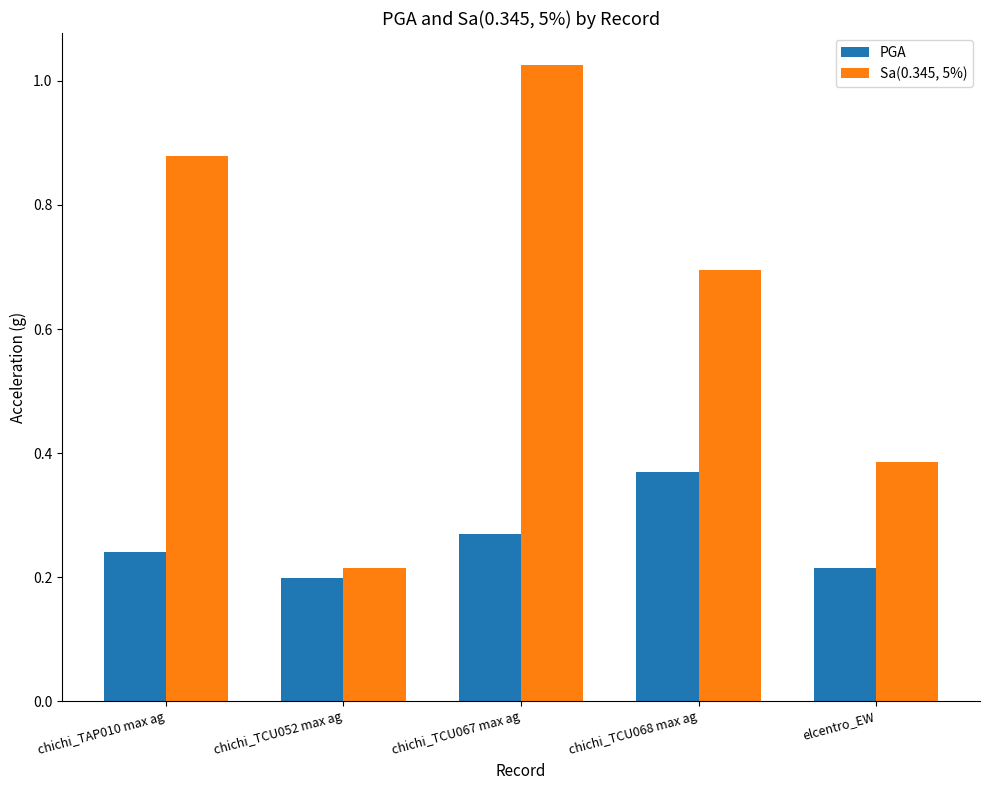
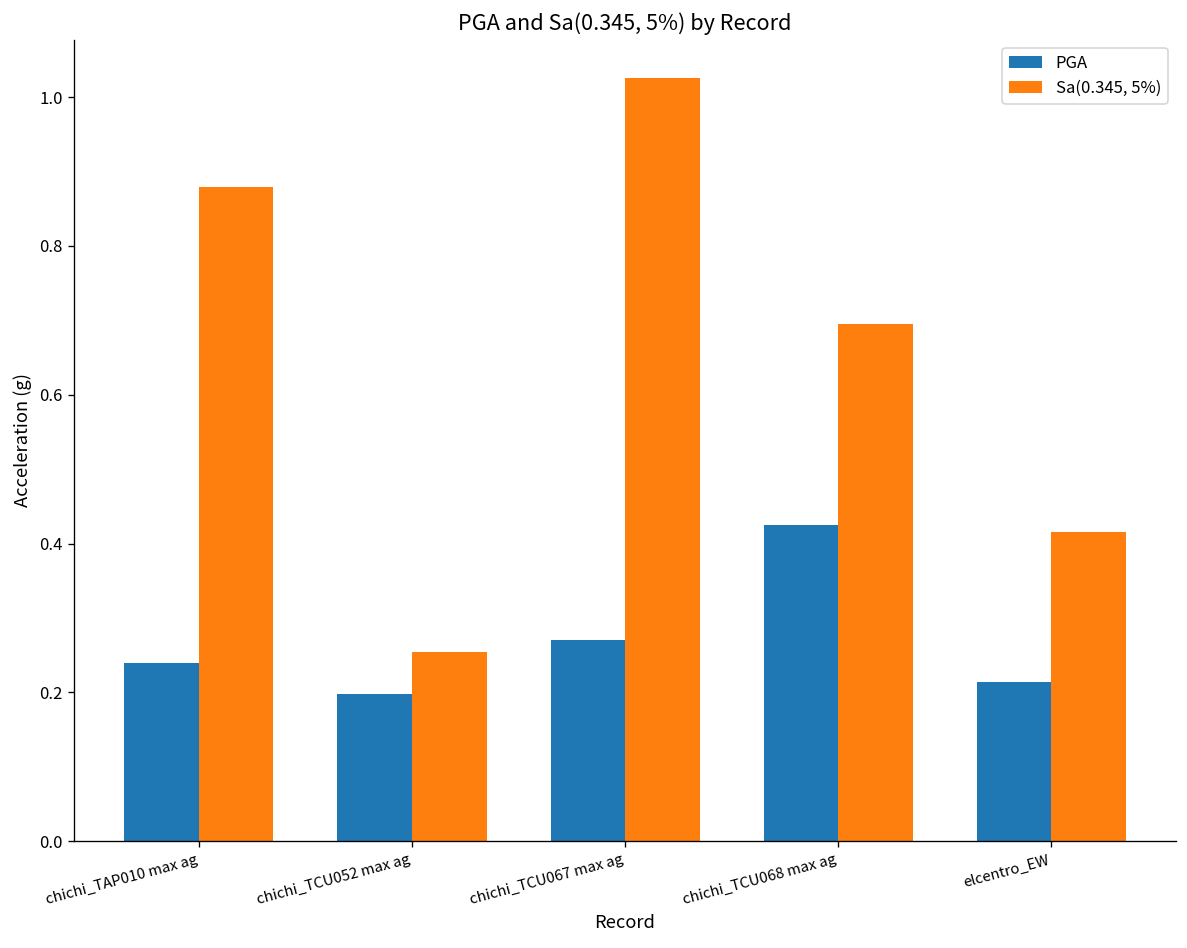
Sa(0.345, 5%), chichi_TCU052 max ag: 0.22 -> 0.25
PGA, chichi_TCU068 max ag: 0.37 -> 0.43
Sa(0.345, 5%), elcentro_EW: 0.39 -> 0.42
